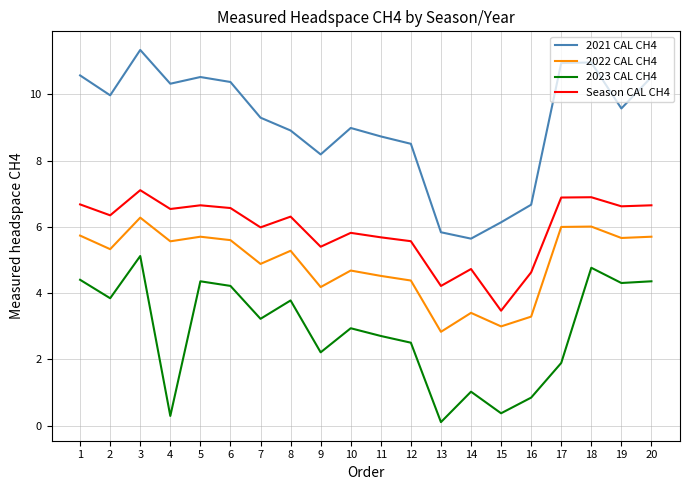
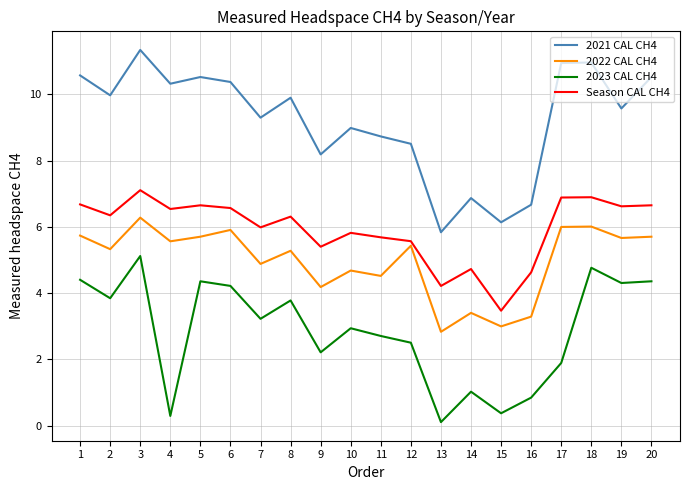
2022 CAL CH4, 6: 5.6 -> 5.9
2021 CAL CH4, 8: 8.9 -> 9.9
2022 CAL CH4, 12: 4.4 -> 5.4
2021 CAL CH4, 14: 5.6 -> 6.9
